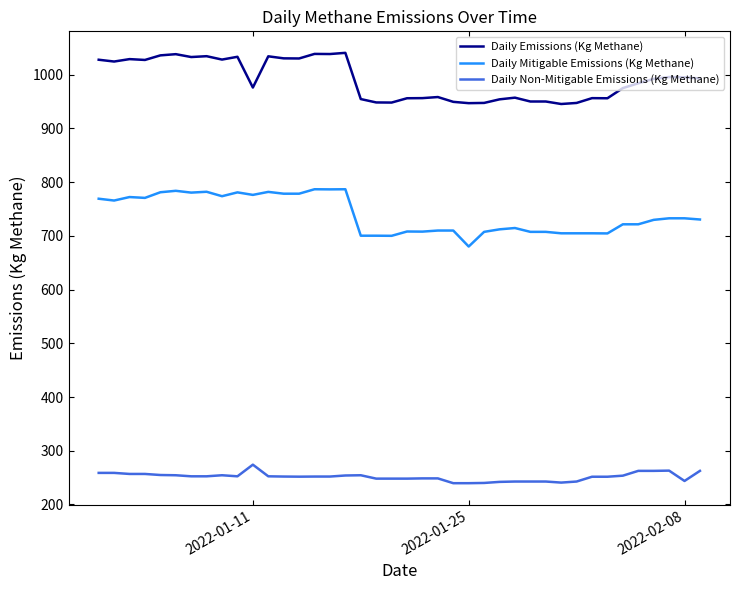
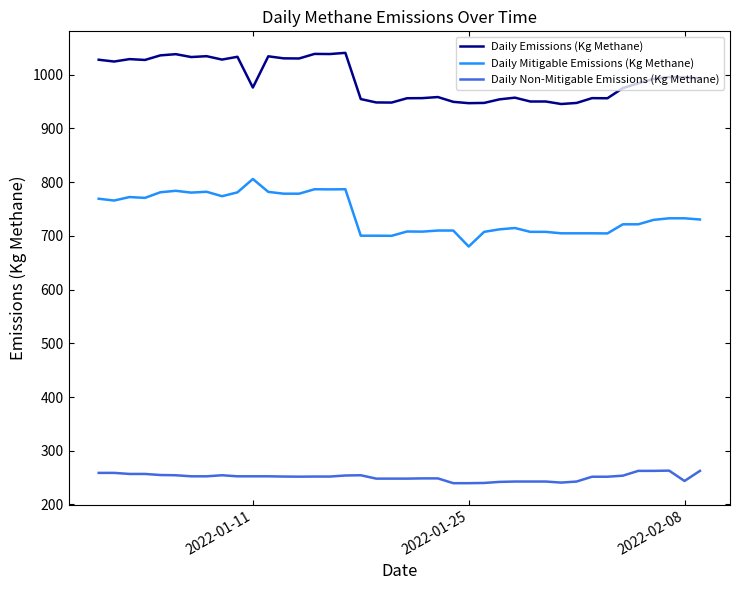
Daily Mitigable Emissions (Kg Methane), 2022-01-11: 780 -> 810
Daily Non-Mitigable Emissions (Kg Methane), 2022-01-11: 270 -> 250
